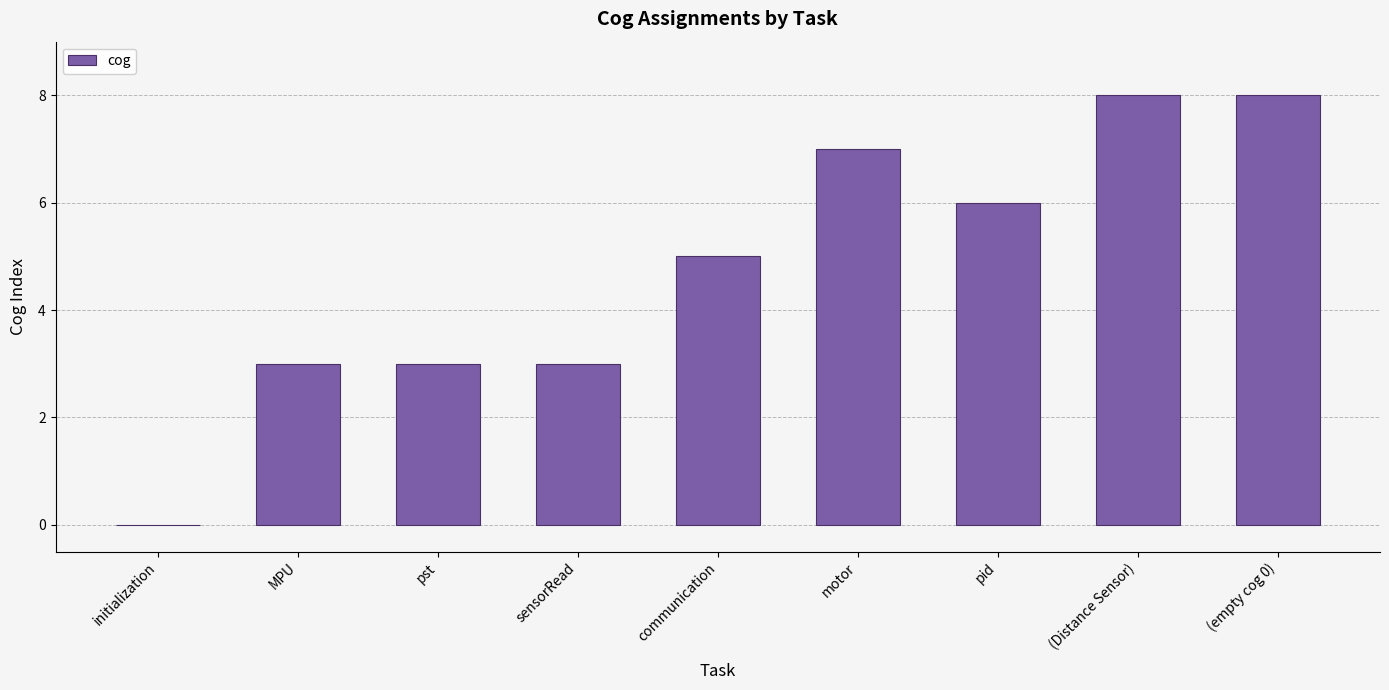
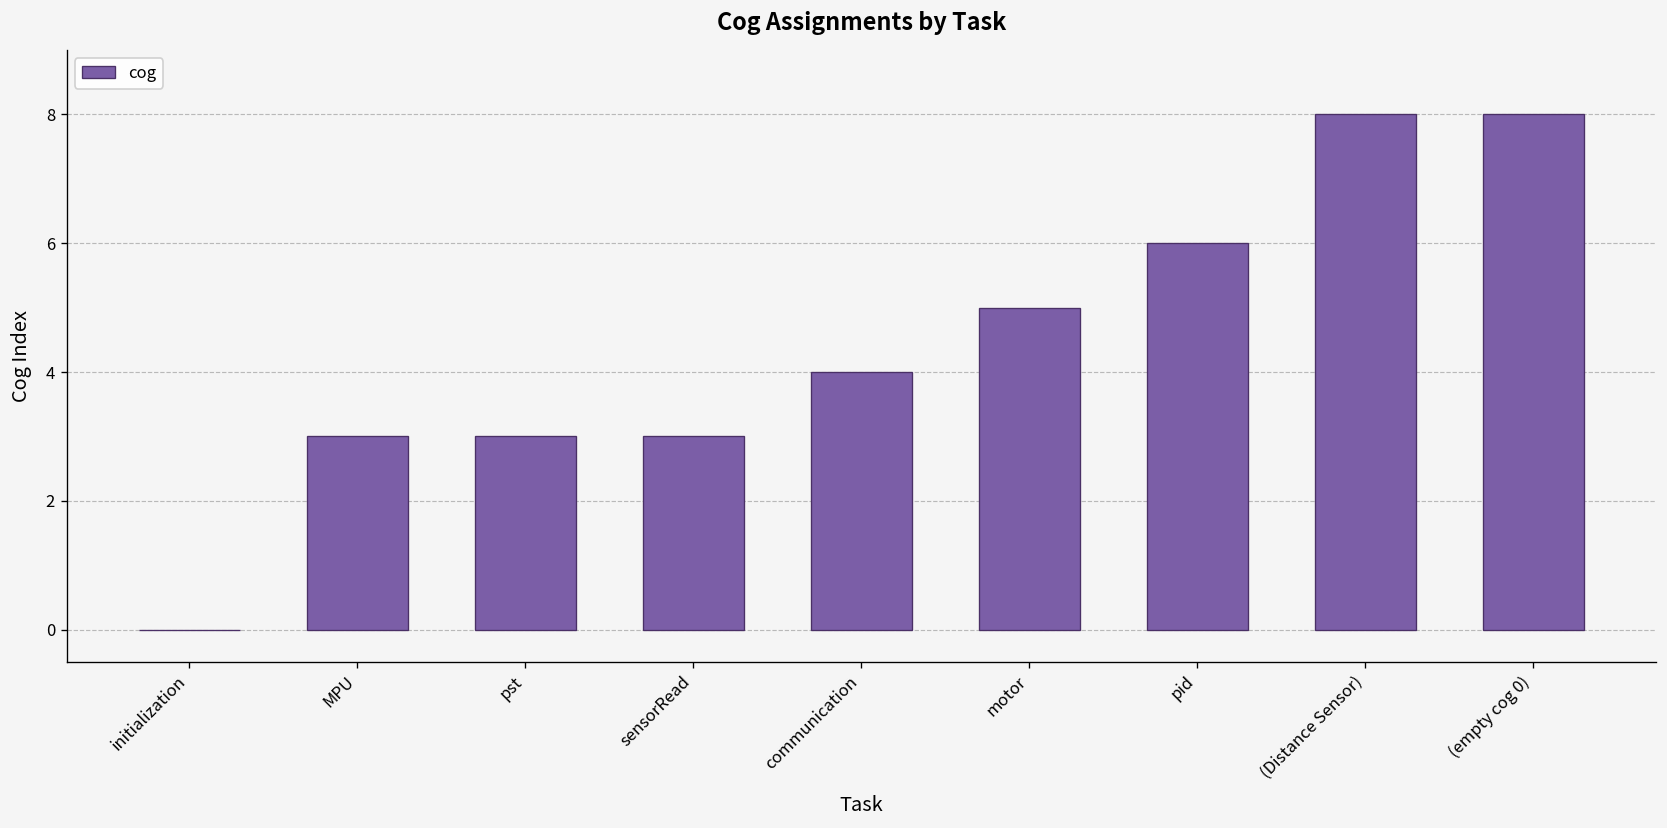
communication: 5 -> 4
motor: 7 -> 5
